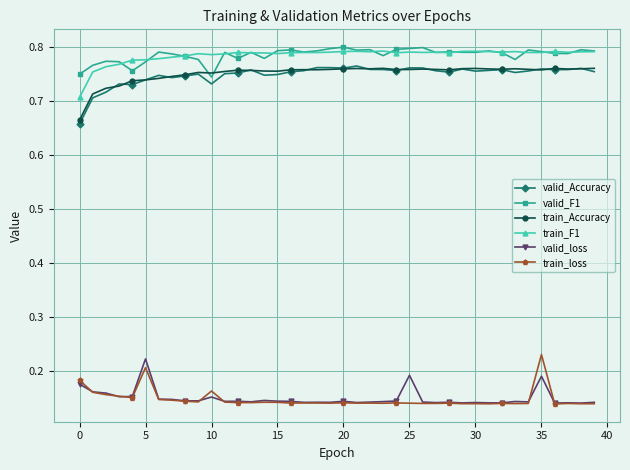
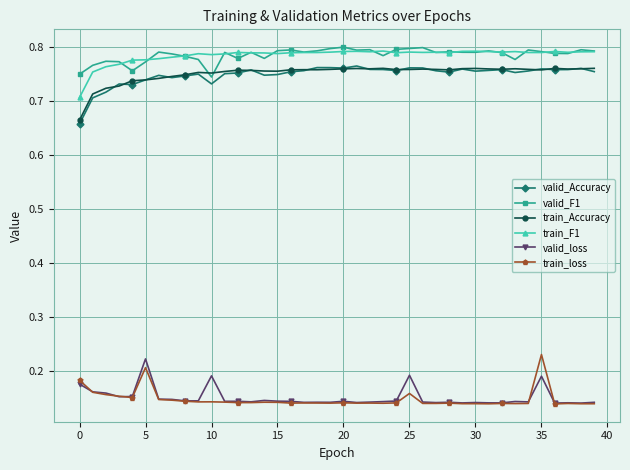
valid_loss, 10: 0.15 -> 0.19
train_loss, 10: 0.16 -> 0.14
train_loss, 25: 0.14 -> 0.16
